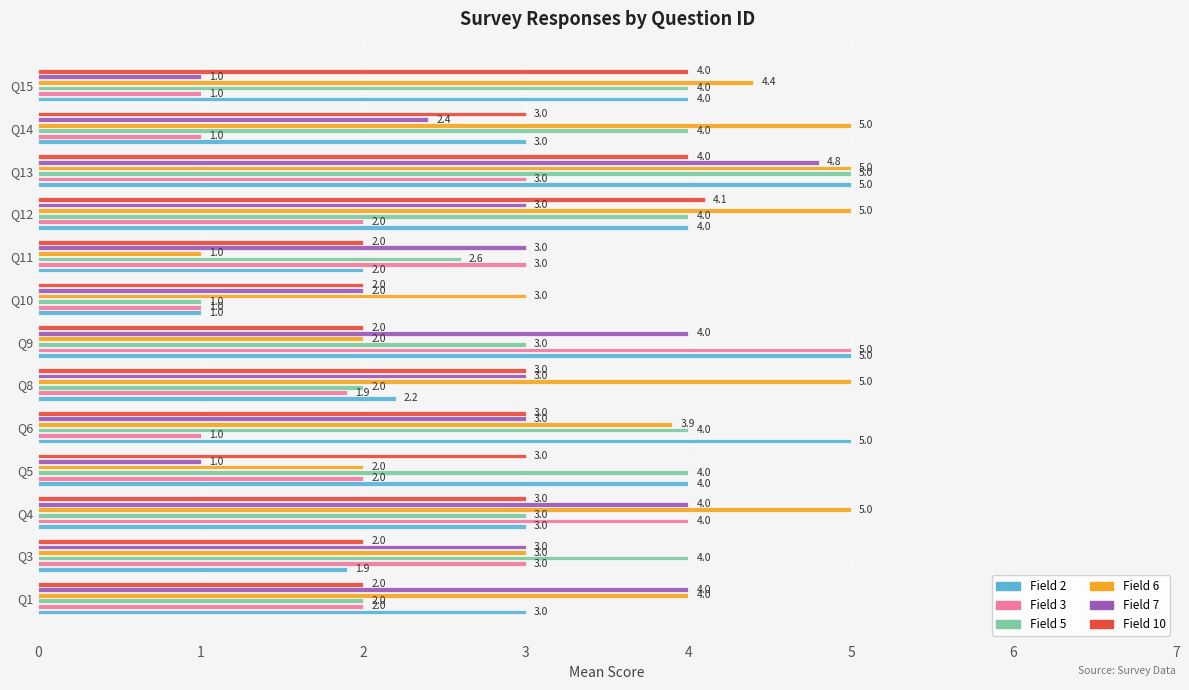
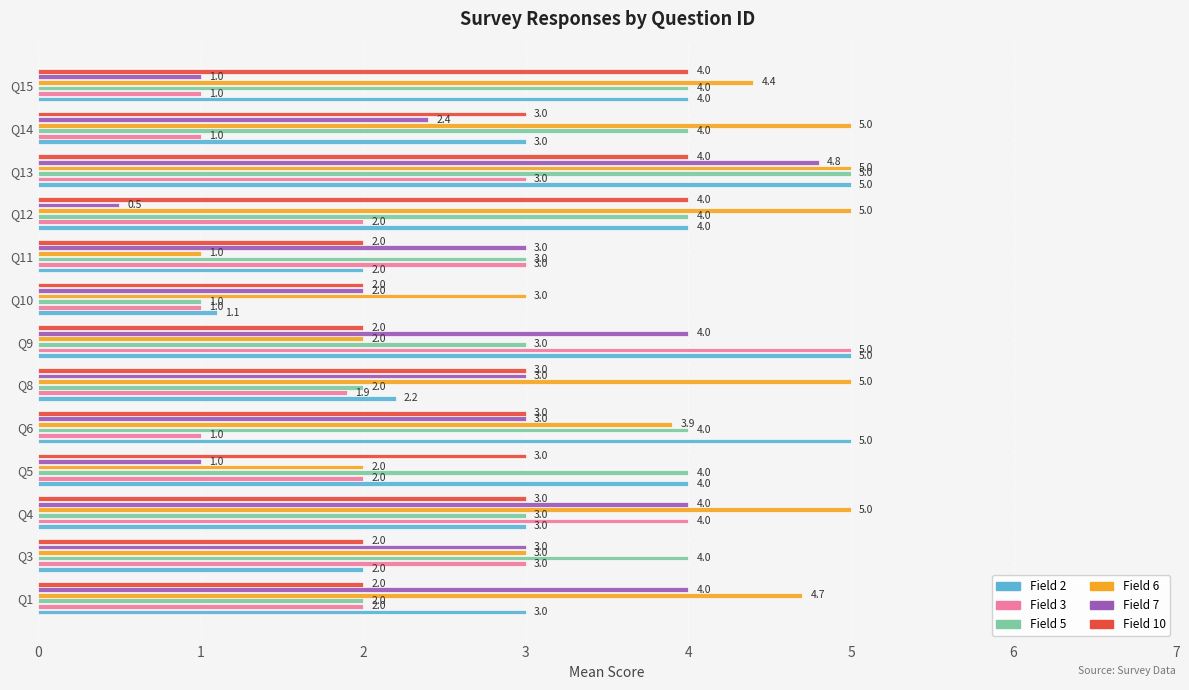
Field 10, Q12: 4.1 -> 4.0
Field 7, Q12: 3.0 -> 0.5
Field 5, Q11: 2.6 -> 3.0
Field 2, Q10: 1.0 -> 1.1
Field 2, Q3: 1.9 -> 2.0
Field 6, Q1: 4.0 -> 4.7
